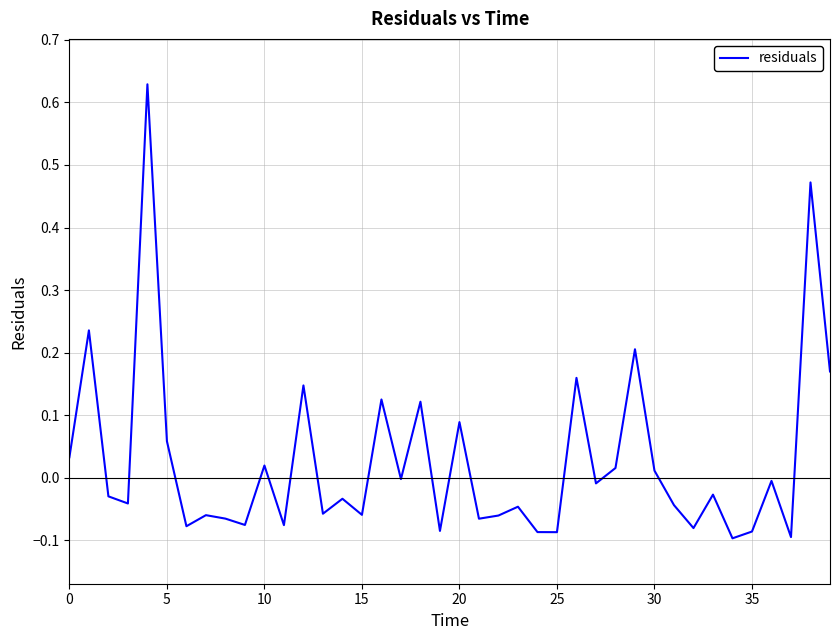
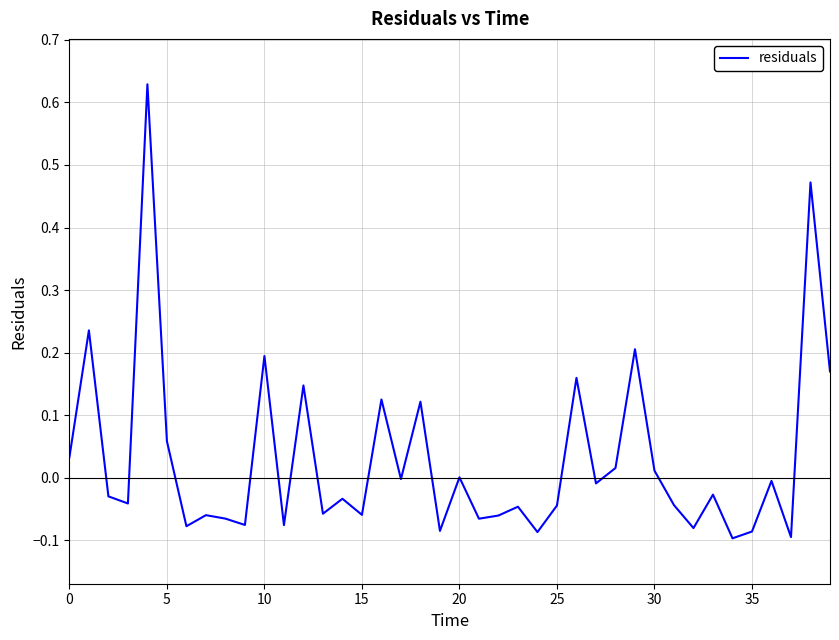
10: 0.02 -> 0.19
20: 0.09 -> 0.00
25: -0.09 -> -0.04
